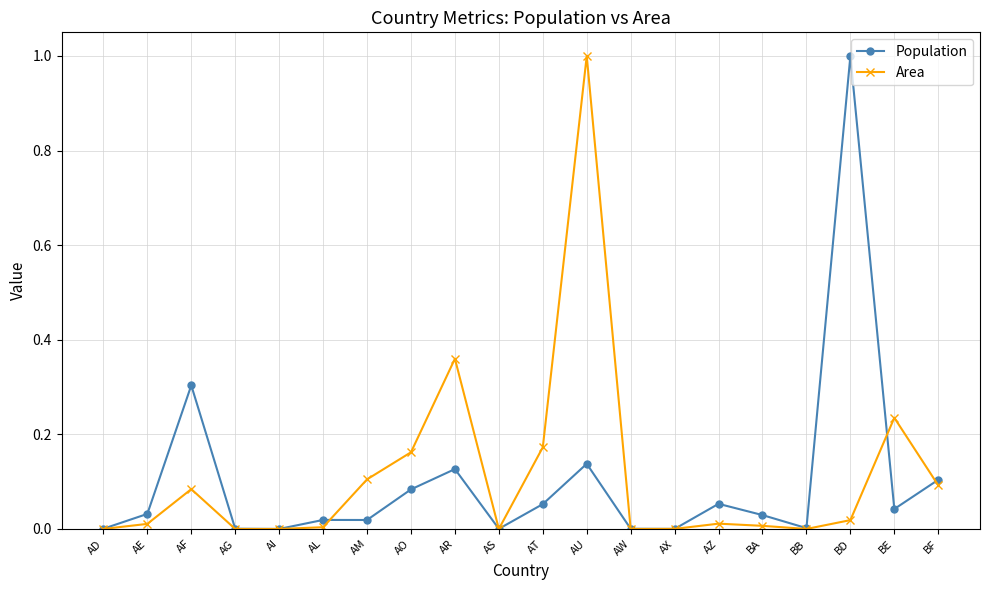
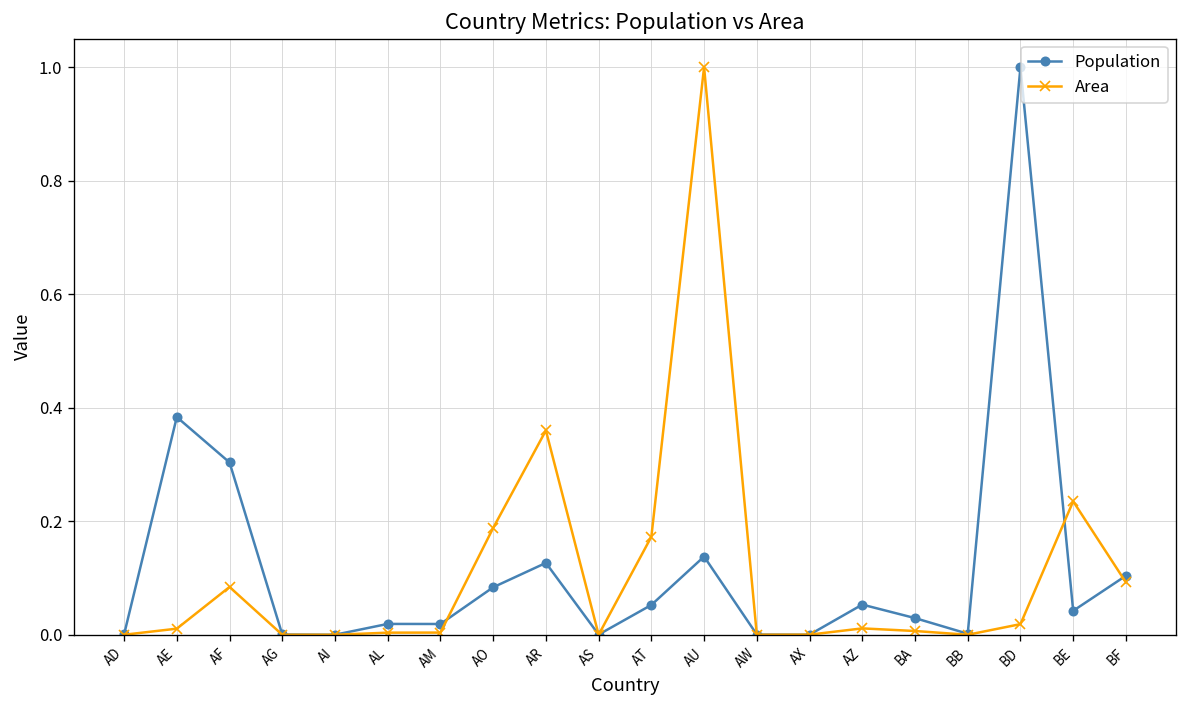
Population, AE: 0.03 -> 0.38
Area, AM: 0.10 -> 0.00
Area, AO: 0.16 -> 0.19
